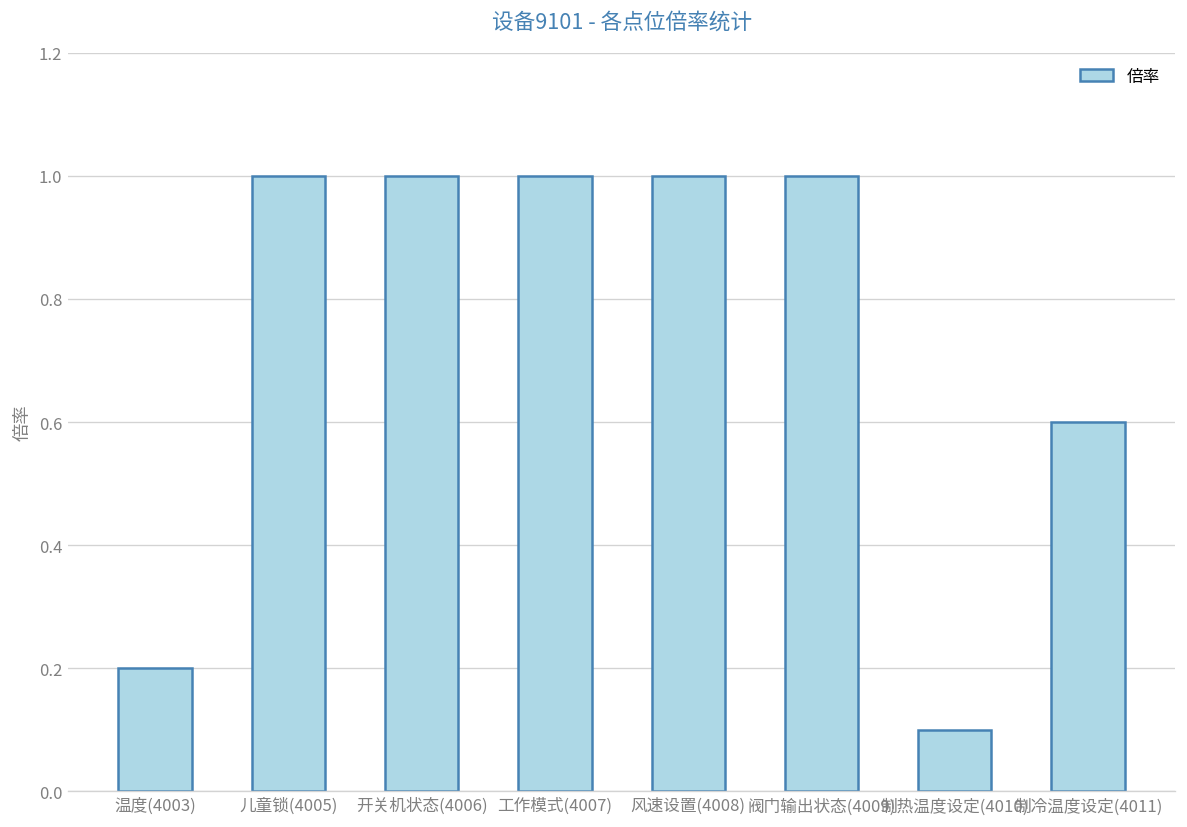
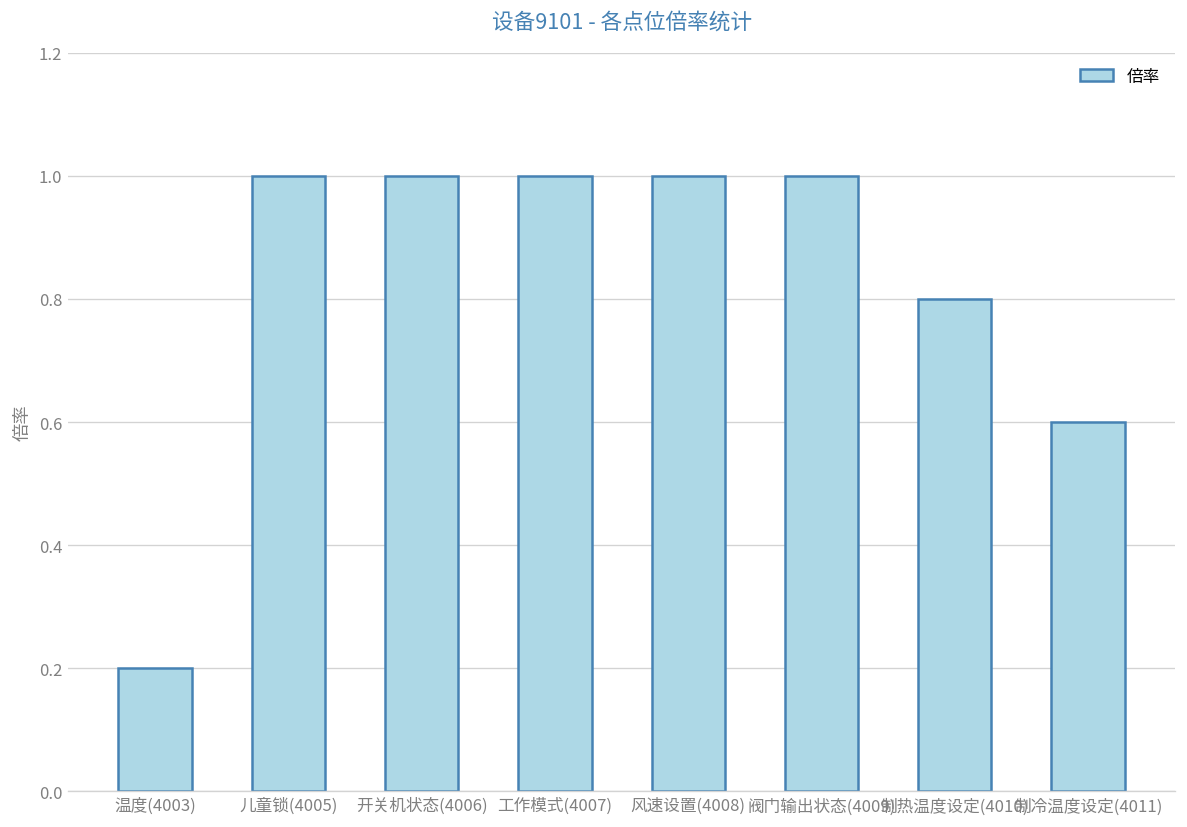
制热温度设定(4010): 0.1 -> 0.8
